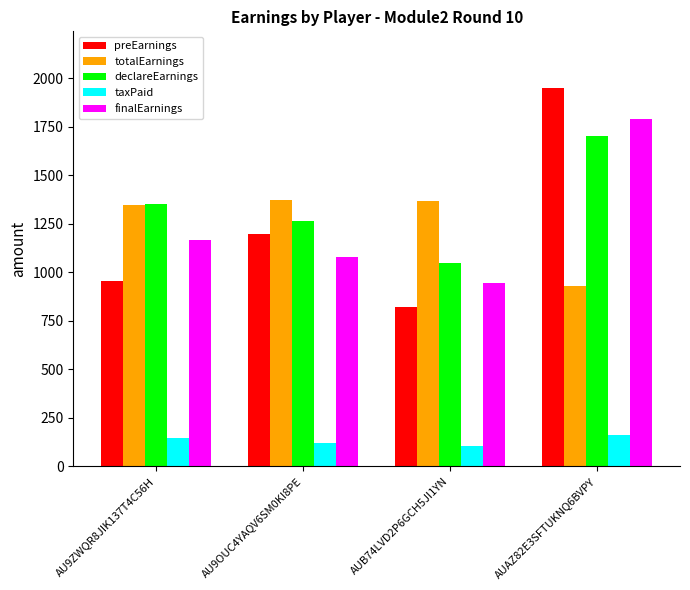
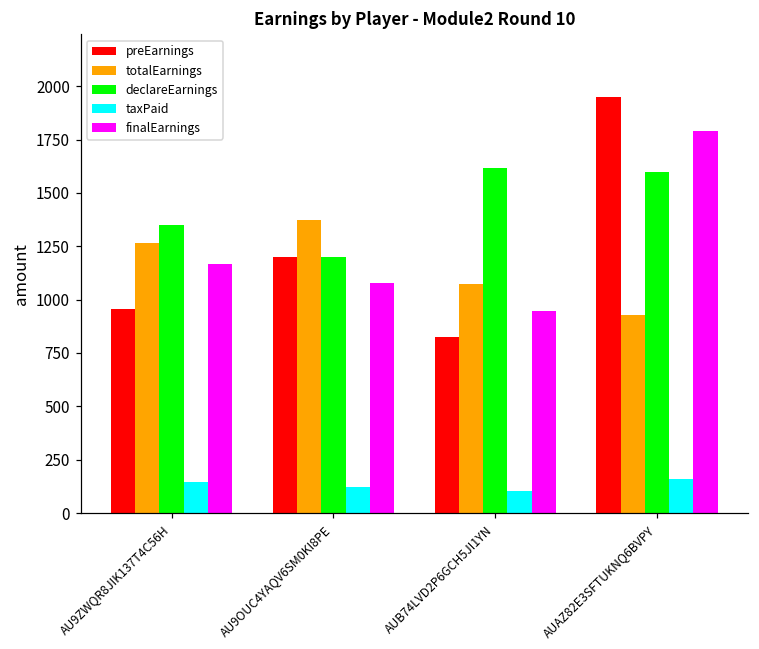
totalEarnings, AU9ZWQR8JIK137T4C56H: 1350 -> 1270
declareEarnings, AU9OUC4YAQV6SM0KI8PE: 1260 -> 1200
totalEarnings, AUB74LVD2P6GCH5JI1YN: 1370 -> 1080
declareEarnings, AUB74LVD2P6GCH5JI1YN: 1050 -> 1620
declareEarnings, AUAZ82E3SFTUKNQ6BVPY: 1700 -> 1600
